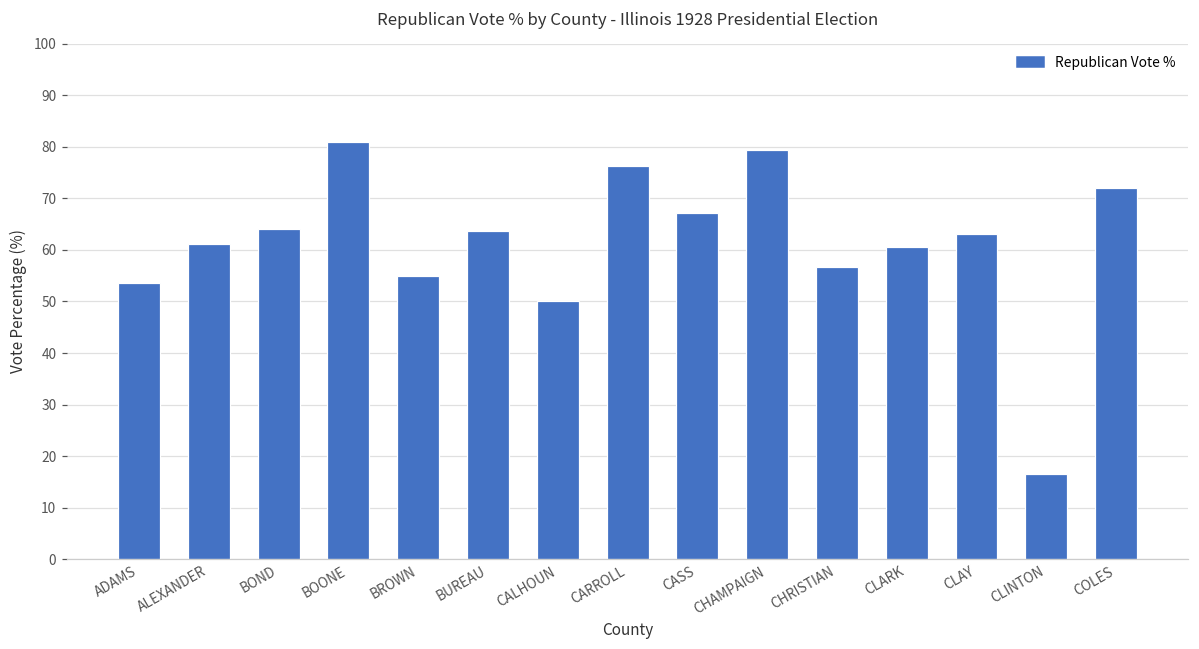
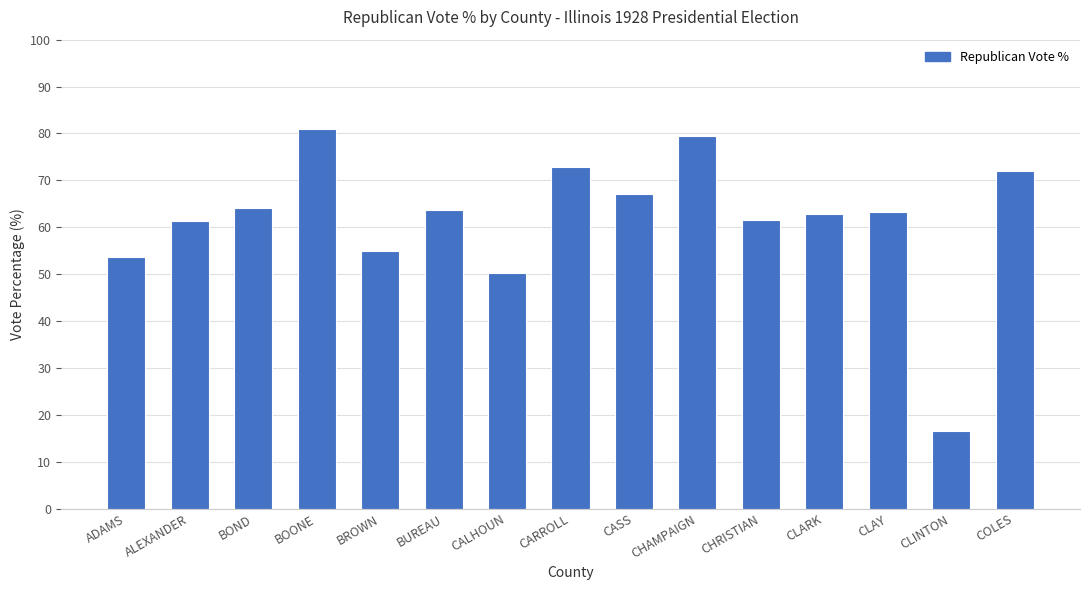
CARROLL: 76 -> 73
CHRISTIAN: 57 -> 61
CLARK: 61 -> 63
